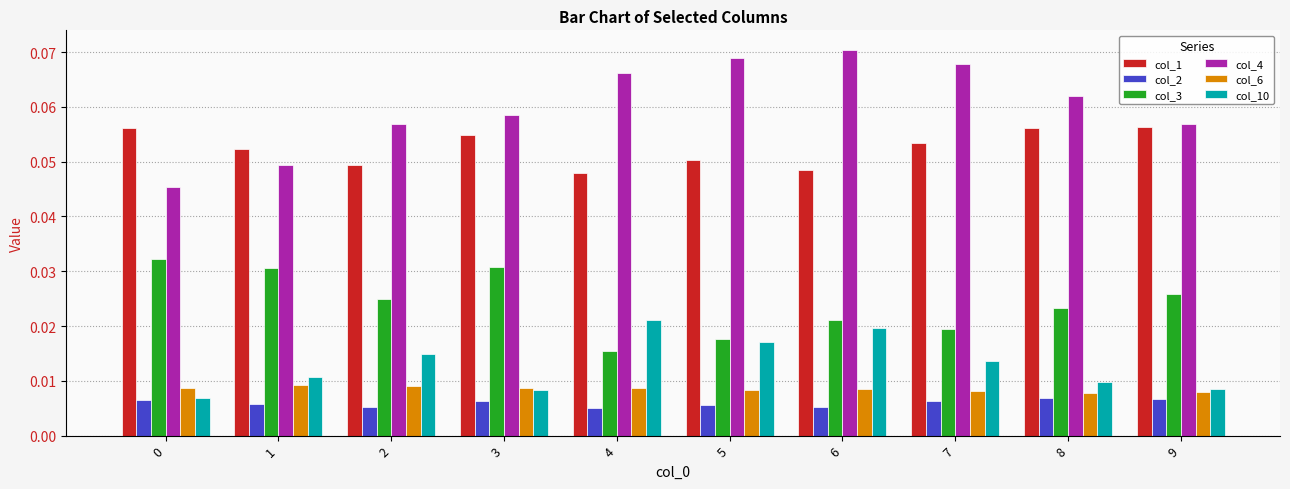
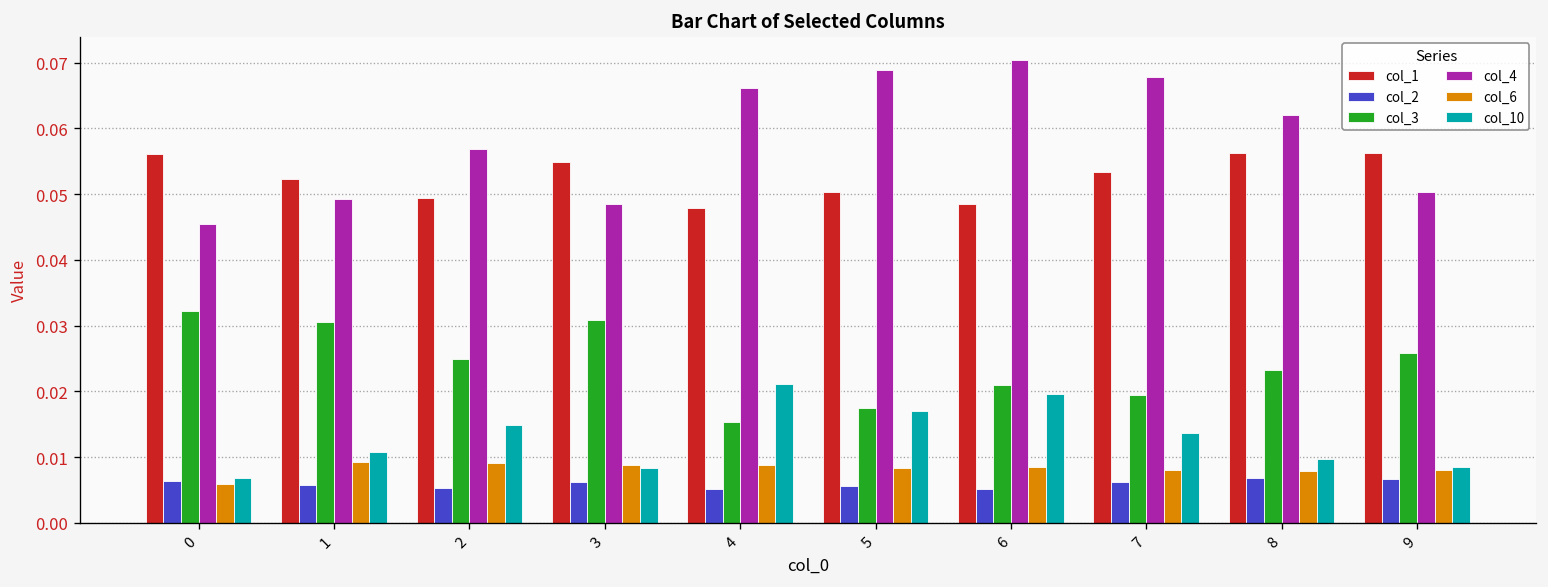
col_6, 0: 0.009 -> 0.006
col_4, 3: 0.059 -> 0.048
col_4, 9: 0.057 -> 0.050
